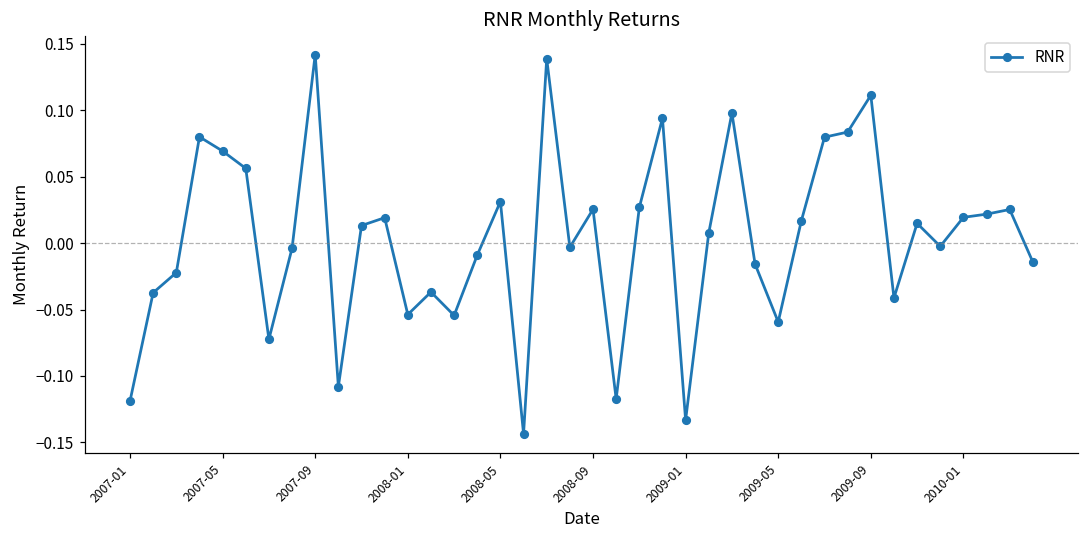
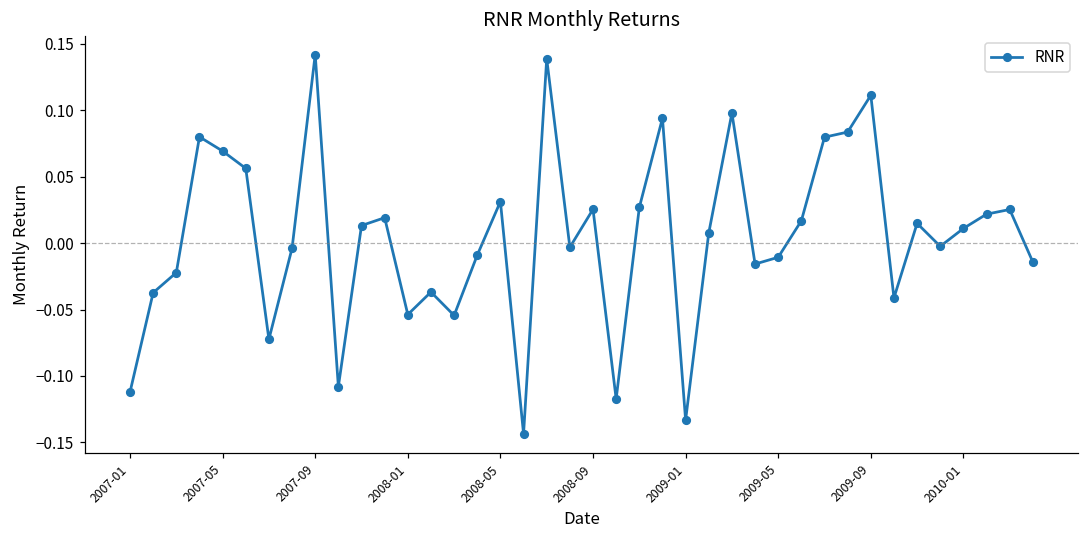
2007-01: -0.119 -> -0.112
2009-05: -0.059 -> -0.011
2010-01: 0.019 -> 0.011
